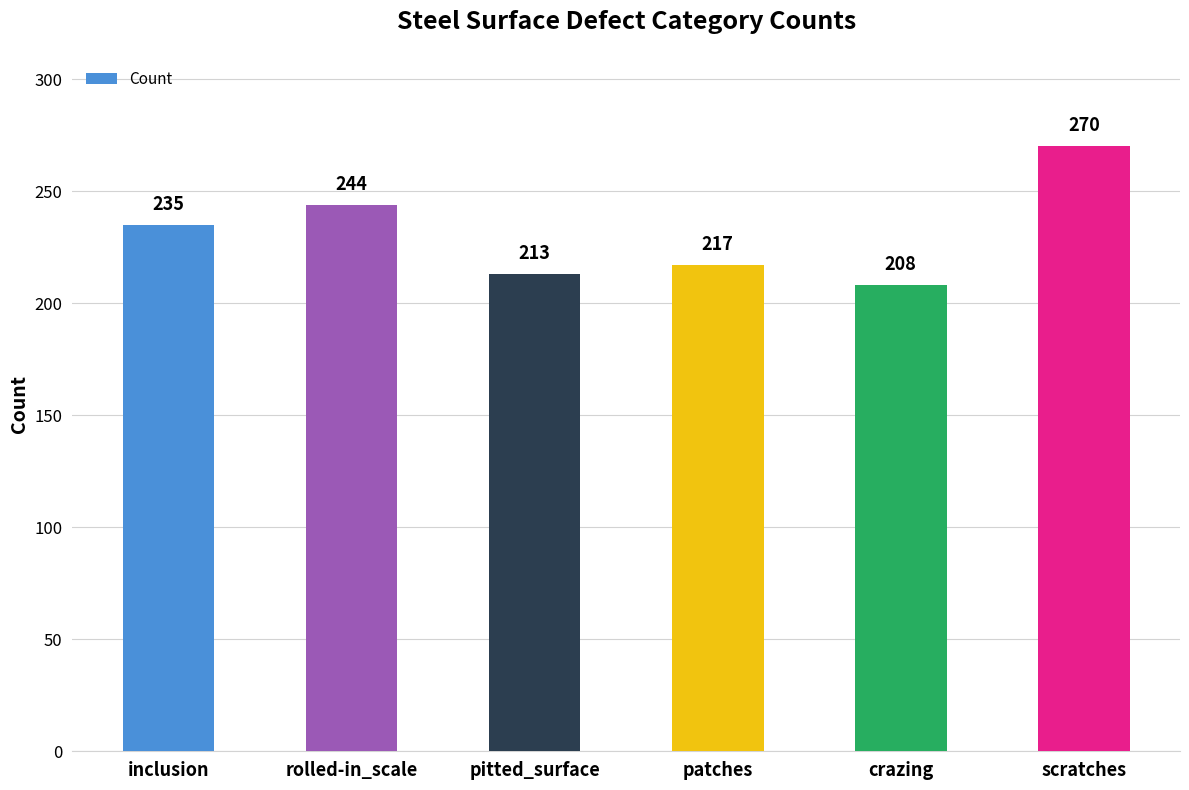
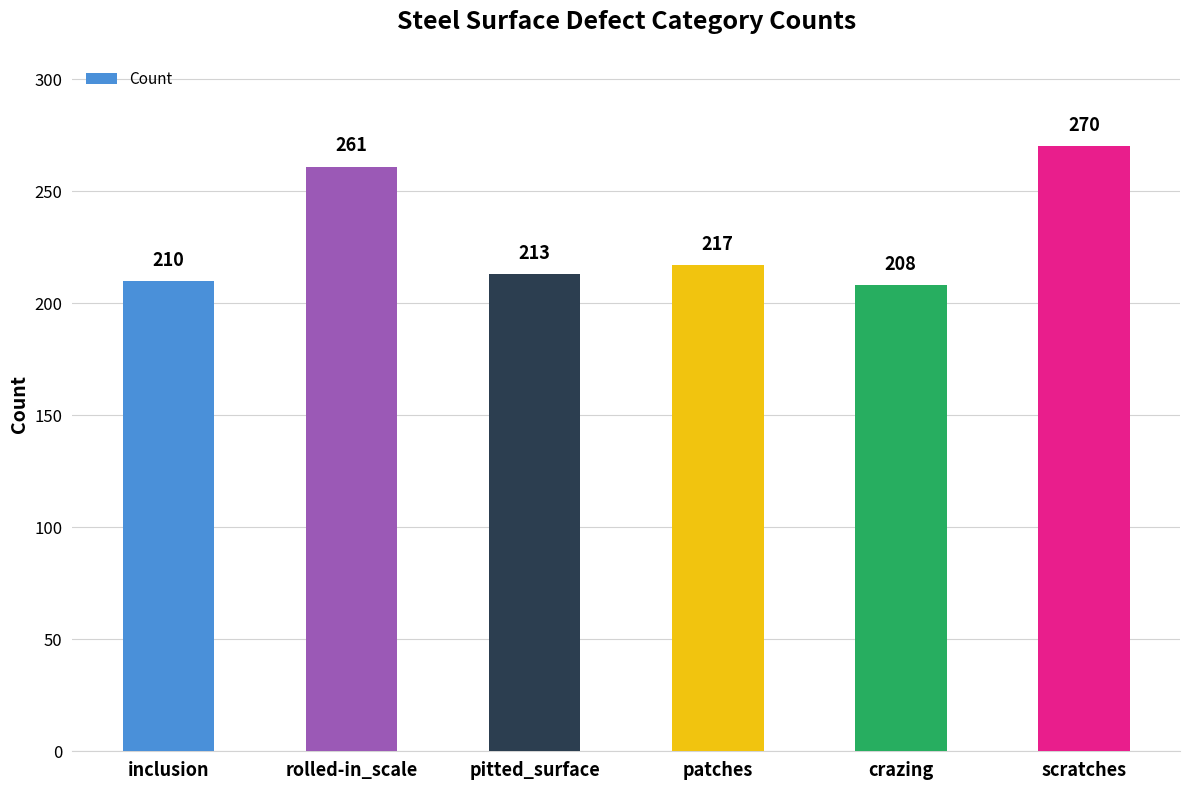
inclusion: 235 -> 210
rolled-in_scale: 244 -> 261
